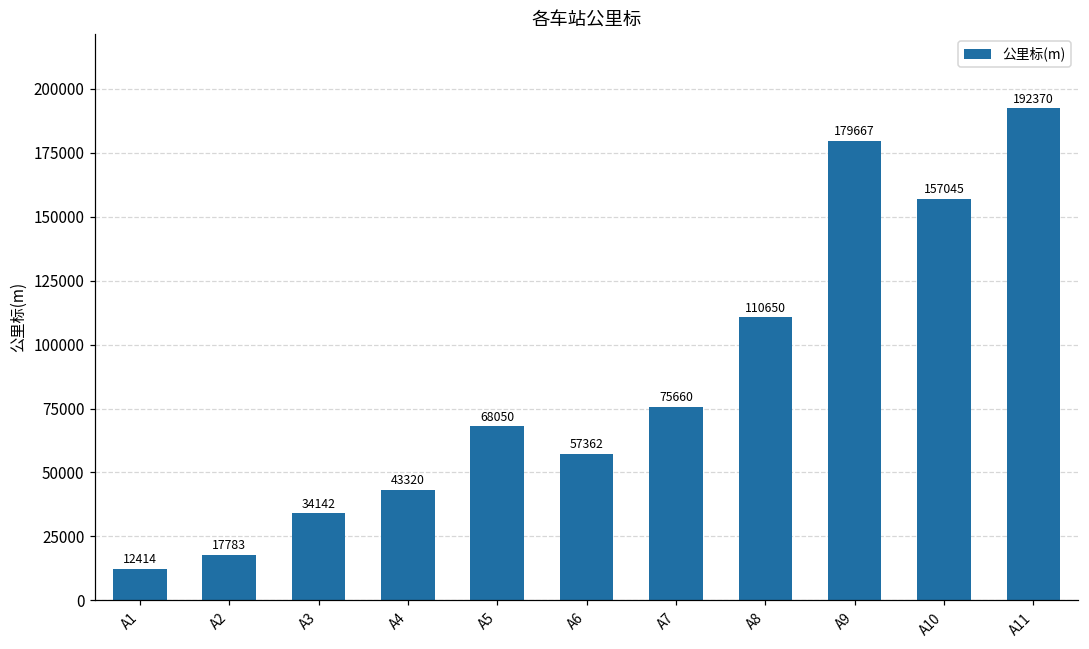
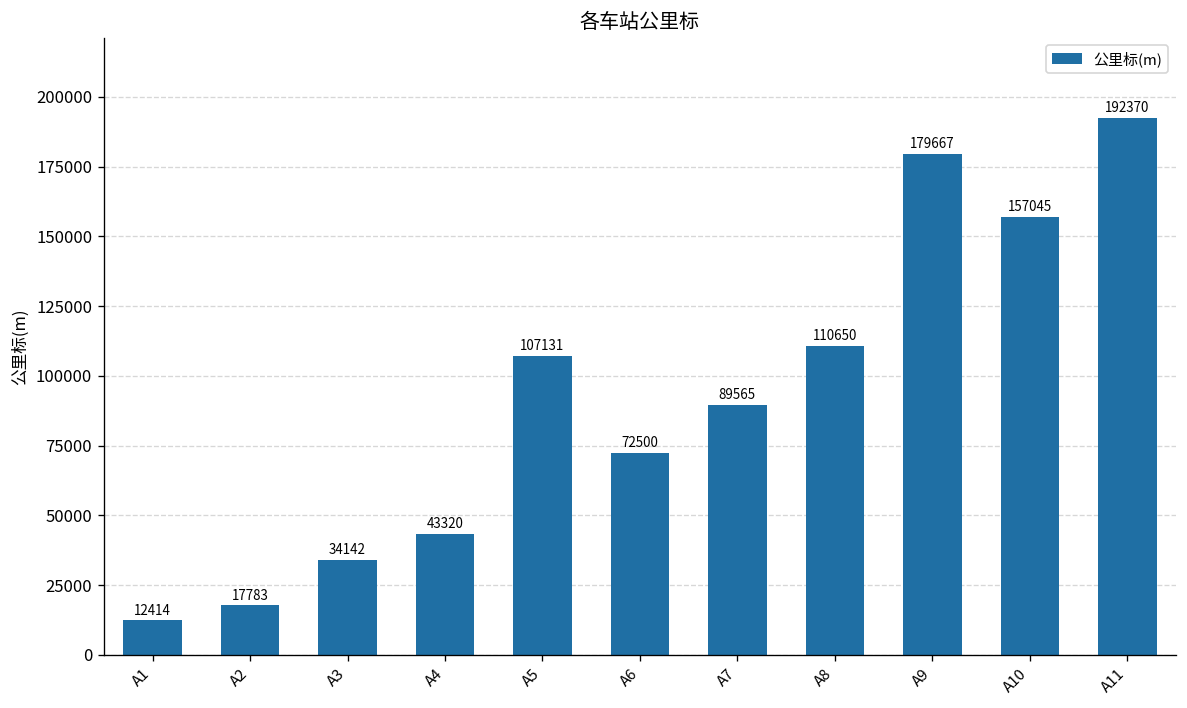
A5: 68050 -> 107131
A6: 57362 -> 72500
A7: 75660 -> 89565
